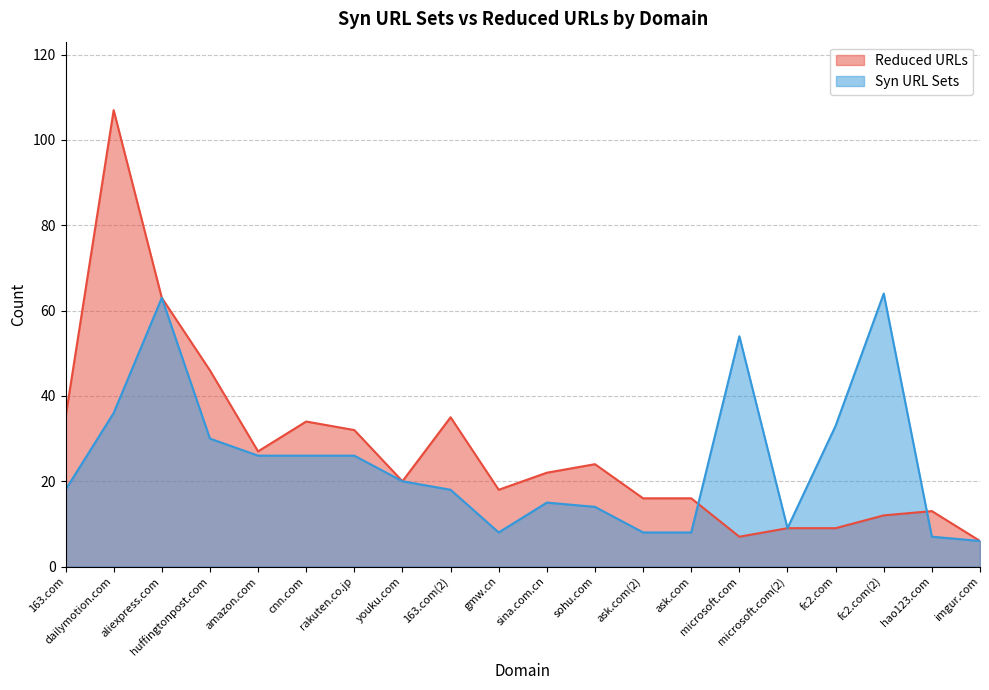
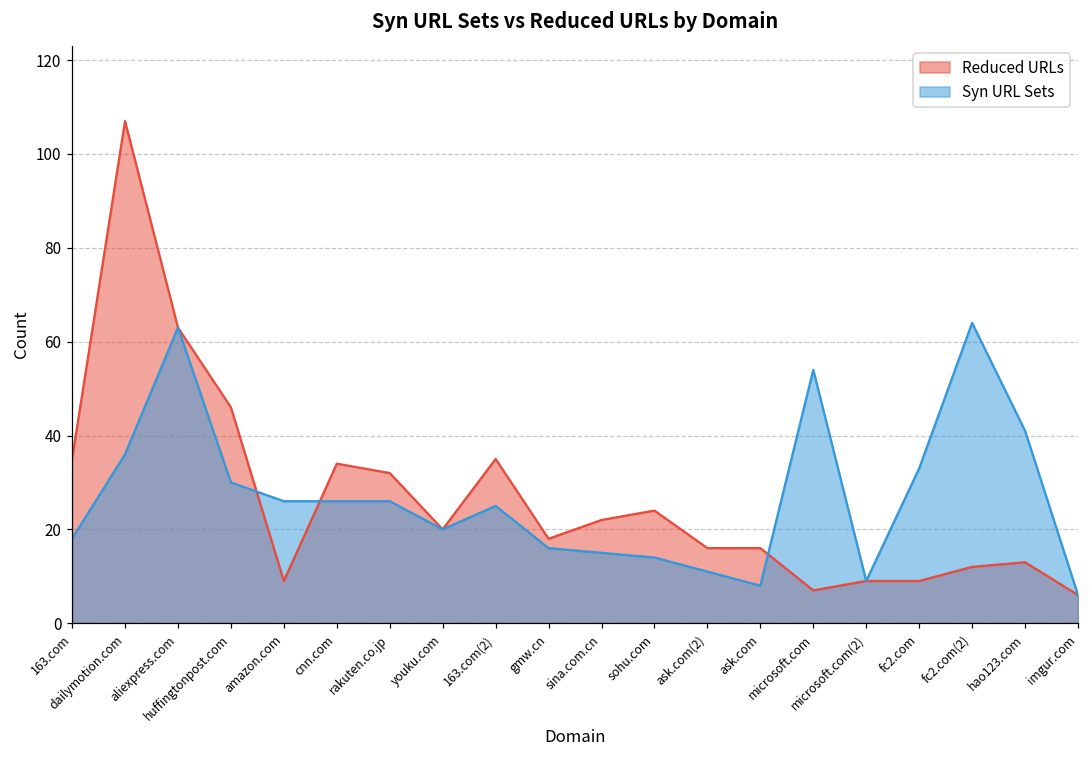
Reduced URLs, amazon.com: 27 -> 9
Syn URL Sets, 163.com(2): 18 -> 25
Syn URL Sets, gmw.cn: 8 -> 16
Syn URL Sets, ask.com(2): 8 -> 11
Syn URL Sets, hao123.com: 7 -> 41
